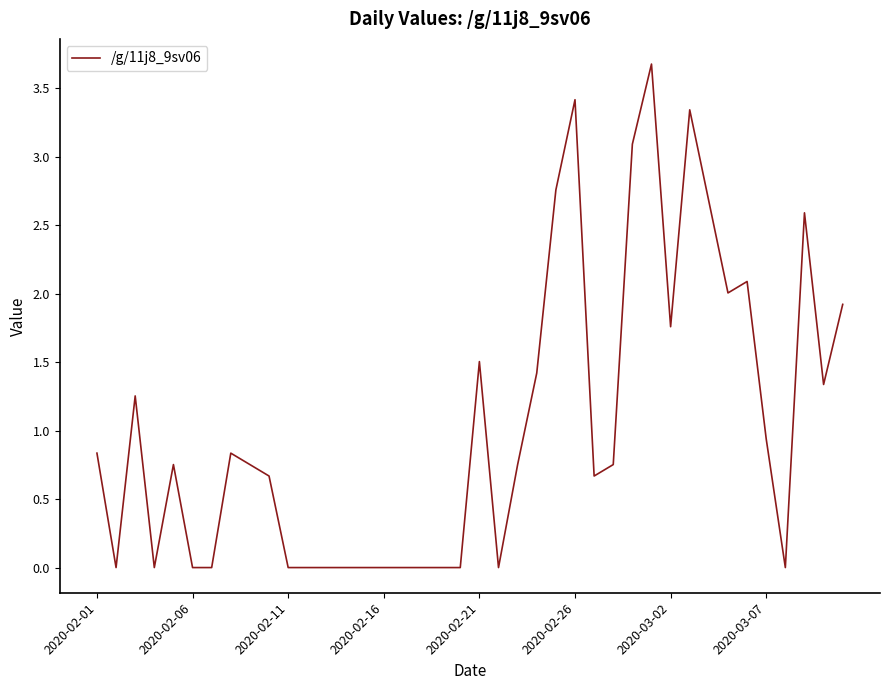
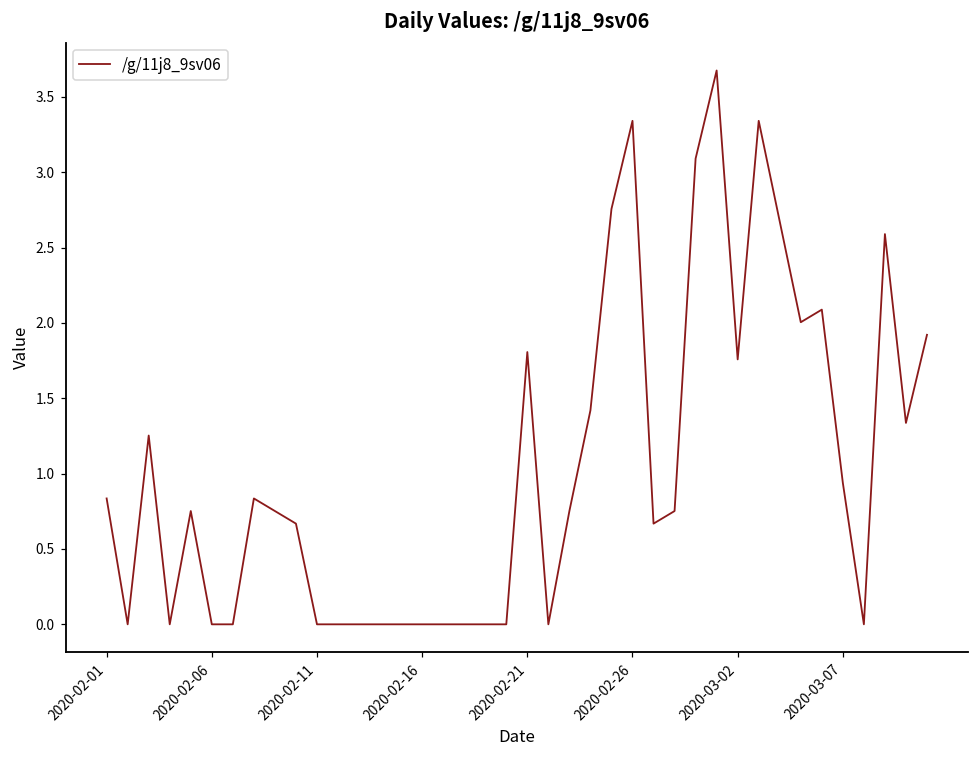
2020-02-21: 1.50 -> 1.81
2020-02-26: 3.42 -> 3.34
